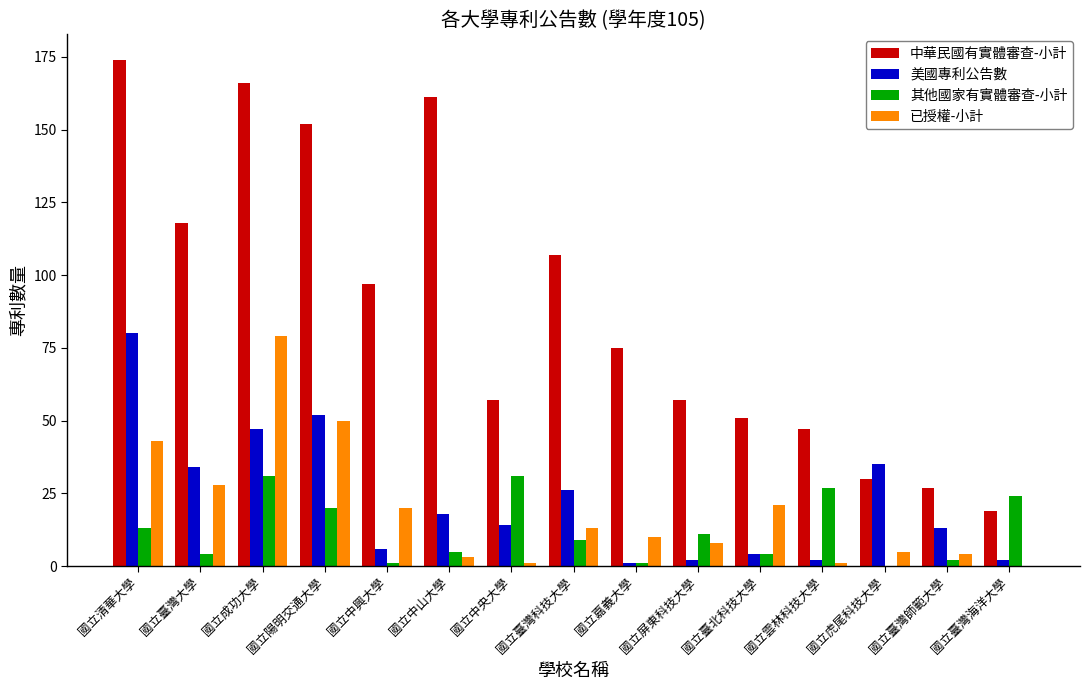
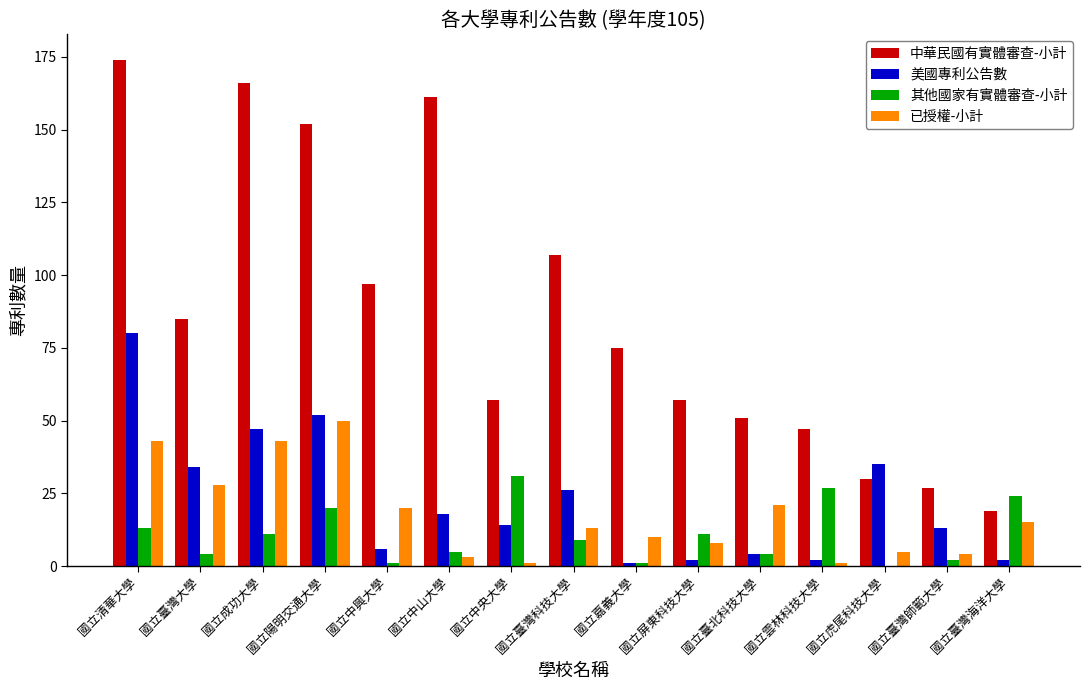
中華民國有實體審查-小計, 國立臺灣大學: 118 -> 85
其他國家有實體審查-小計, 國立成功大學: 31 -> 11
已授權-小計, 國立成功大學: 79 -> 43
已授權-小計, 國立臺灣海洋大學: 0 -> 15
